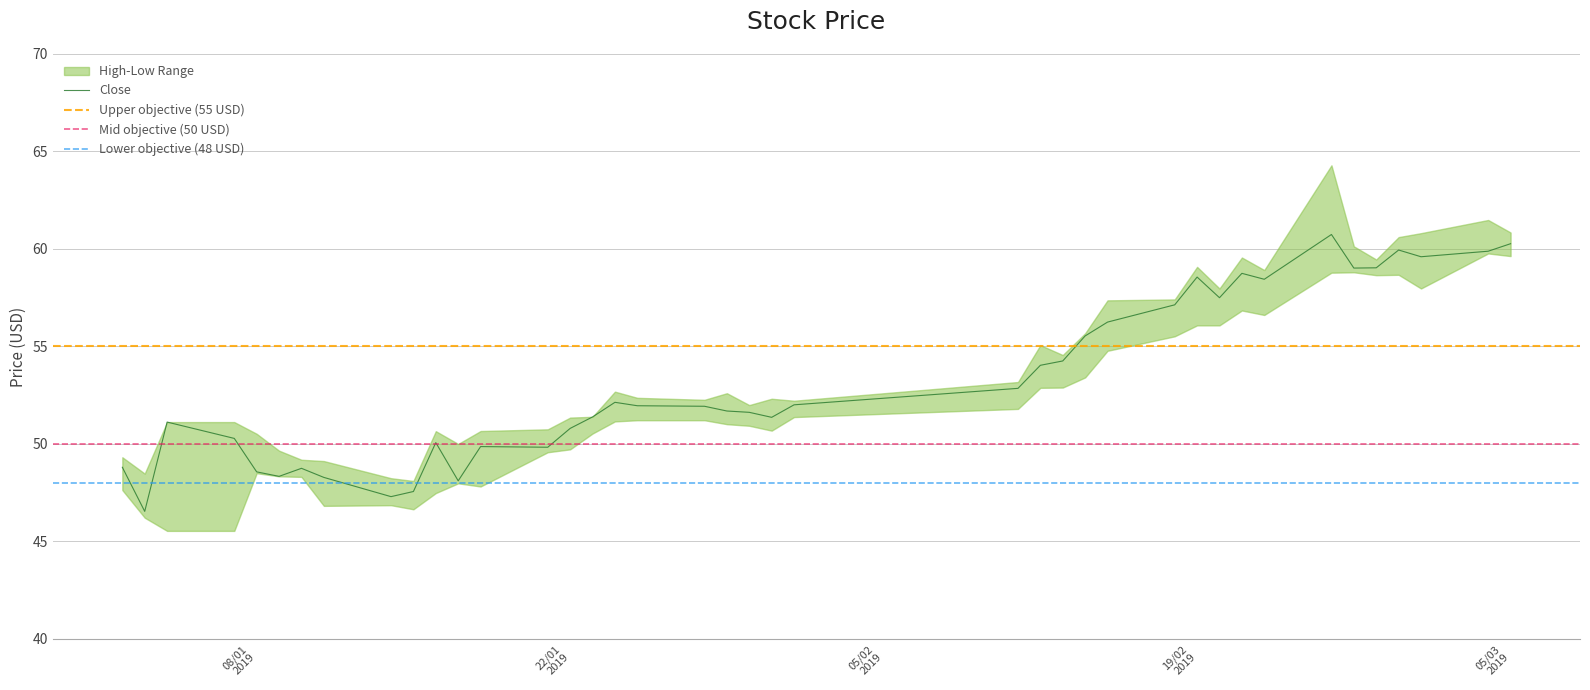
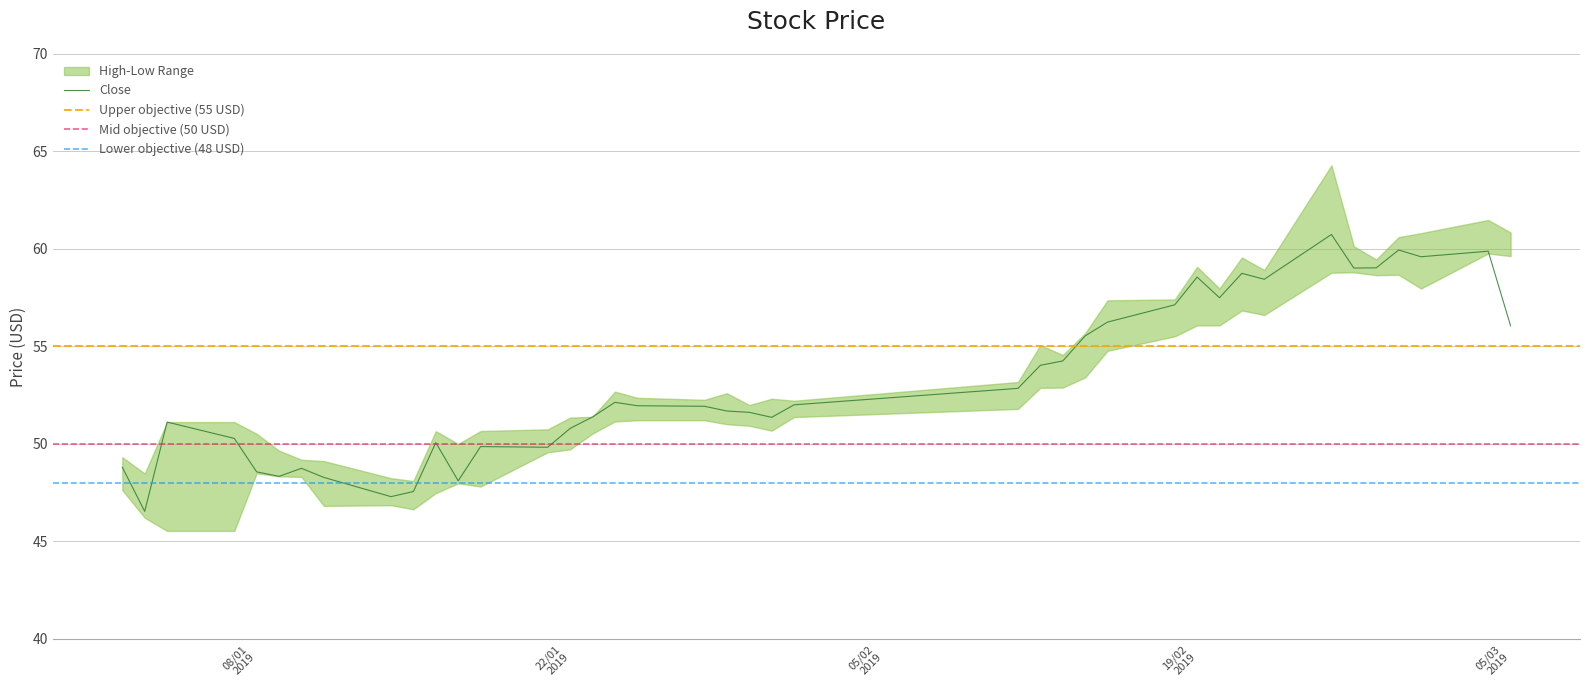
Close, 05/03 2019: 60.3 -> 56.1
